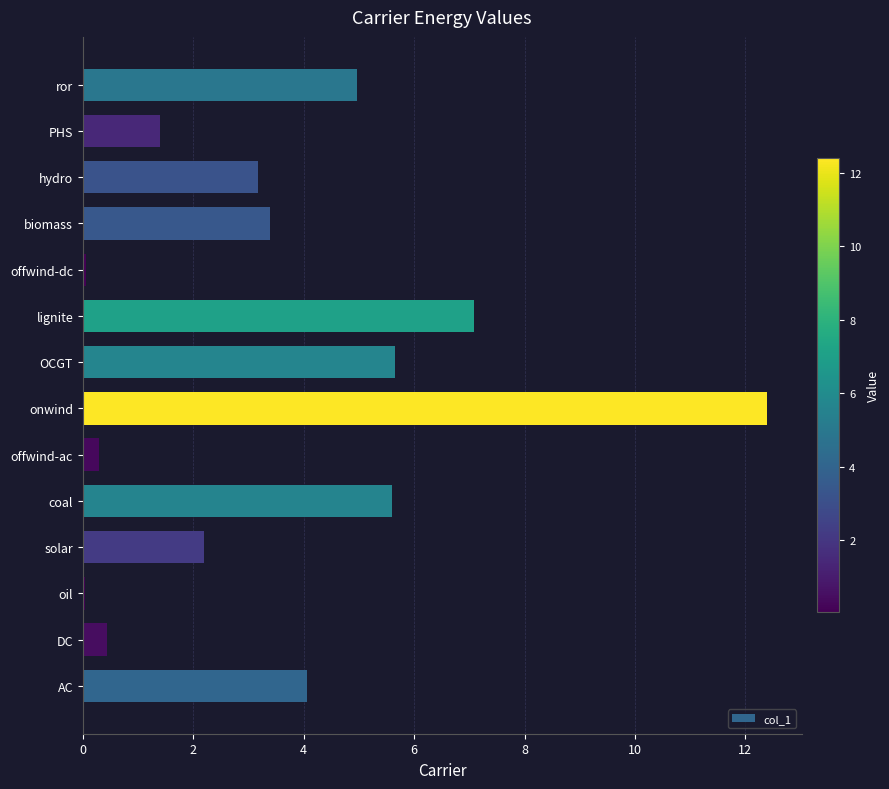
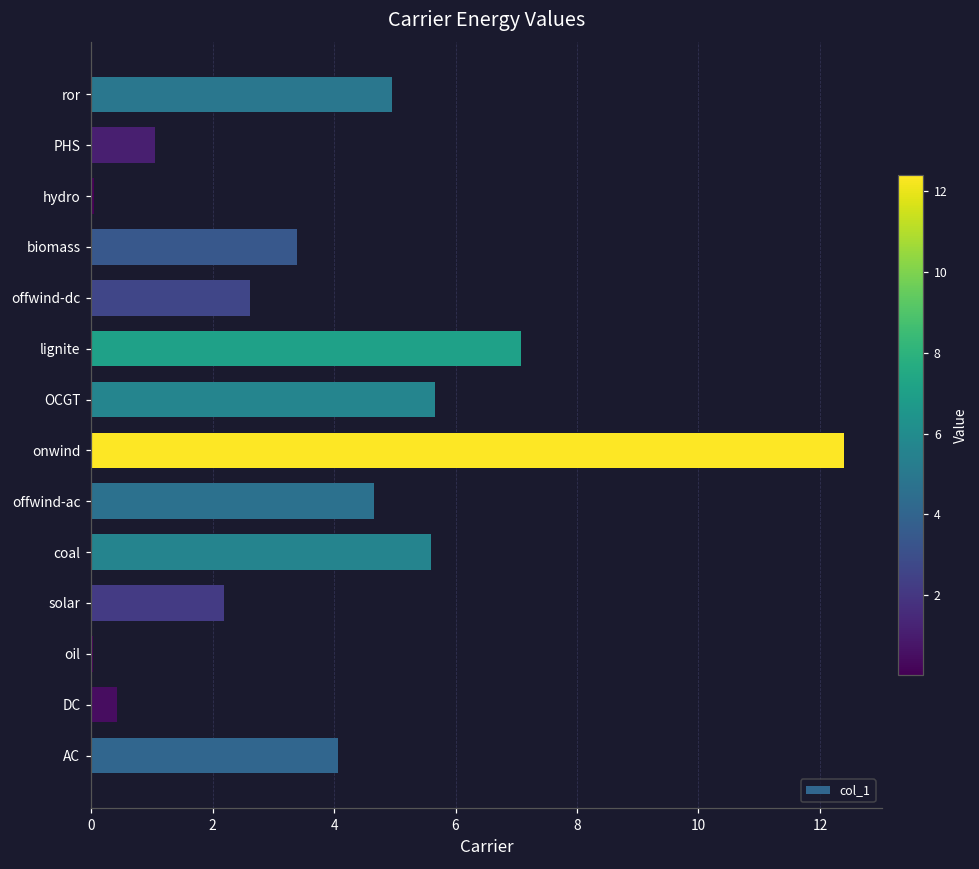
PHS: 1.4 -> 1.1
hydro: 3.2 -> 0.1
offwind-dc: 0.1 -> 2.6
offwind-ac: 0.3 -> 4.7
